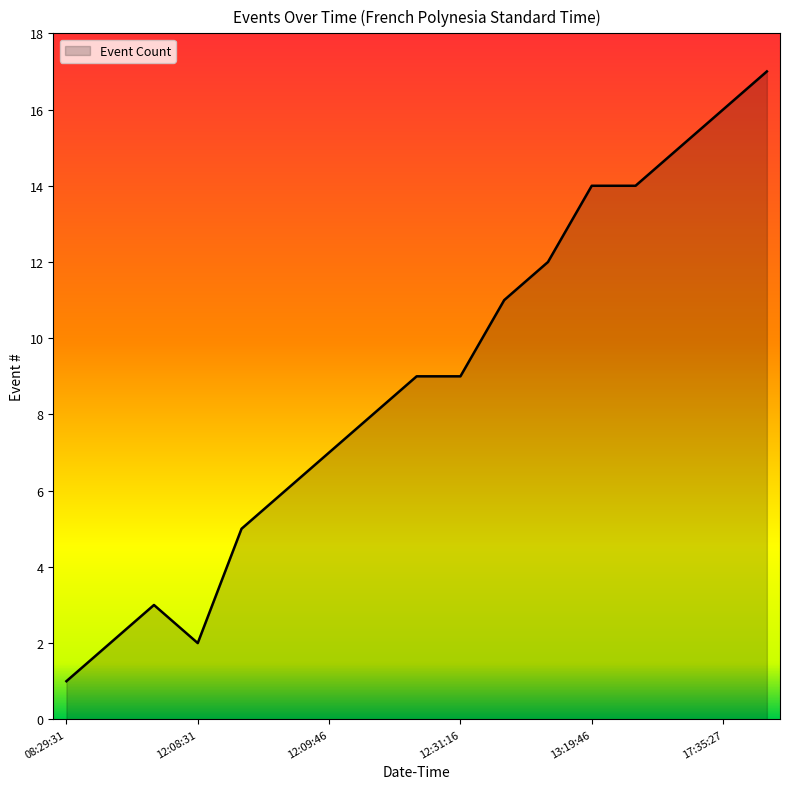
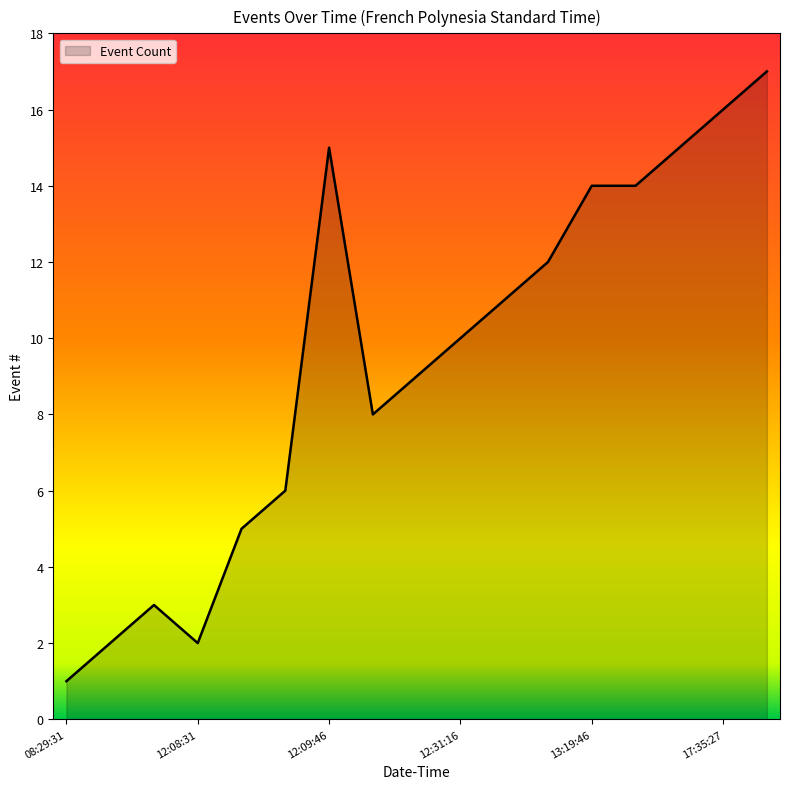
12:09:46: 7 -> 15
12:31:16: 9 -> 10
